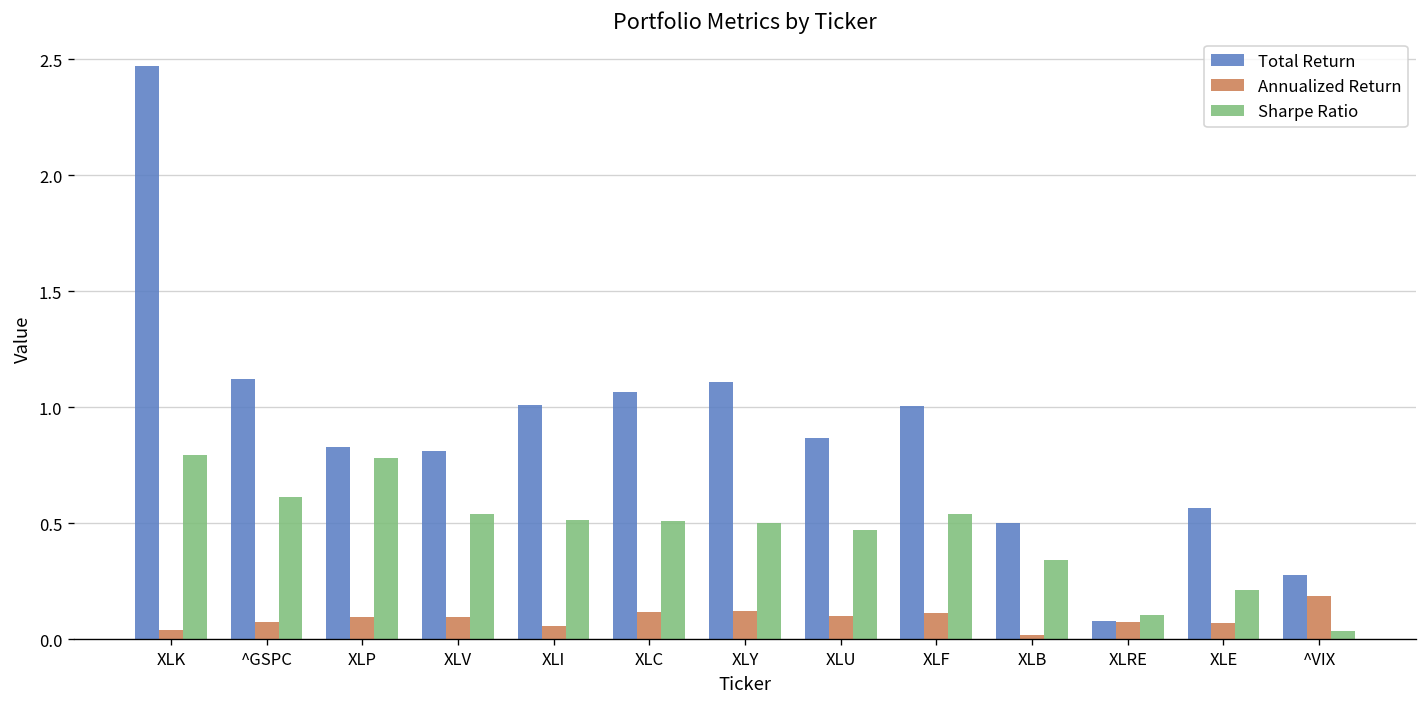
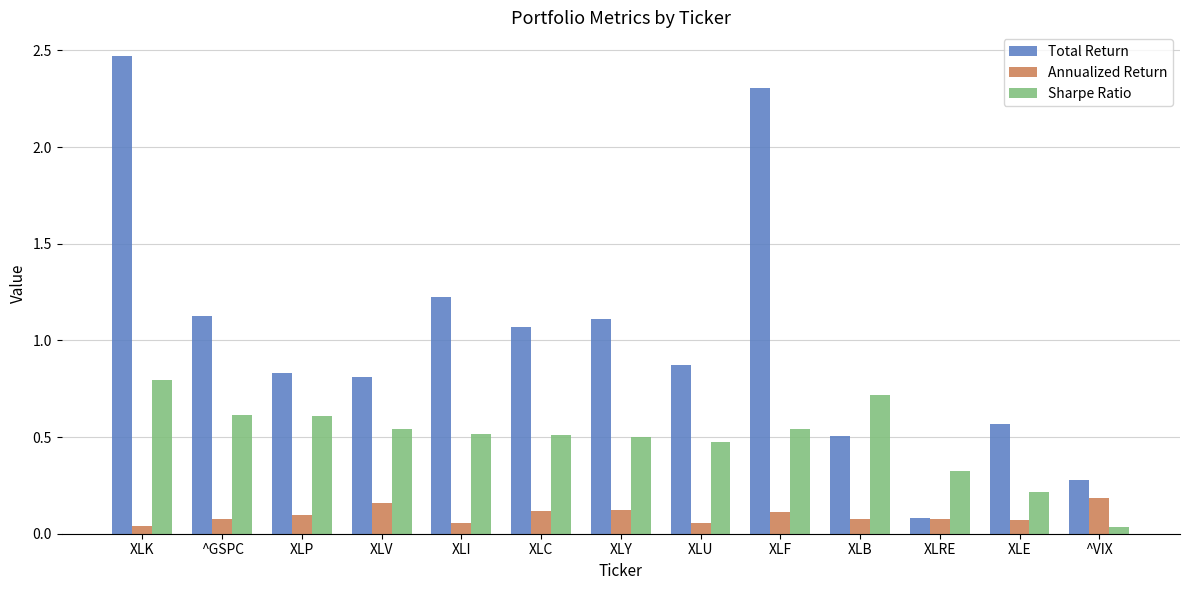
Sharpe Ratio, XLP: 0.78 -> 0.61
Annualized Return, XLV: 0.10 -> 0.16
Total Return, XLI: 1.01 -> 1.22
Annualized Return, XLU: 0.10 -> 0.06
Total Return, XLF: 1.01 -> 2.31
Annualized Return, XLB: 0.02 -> 0.08
Sharpe Ratio, XLB: 0.34 -> 0.72
Sharpe Ratio, XLRE: 0.11 -> 0.32
